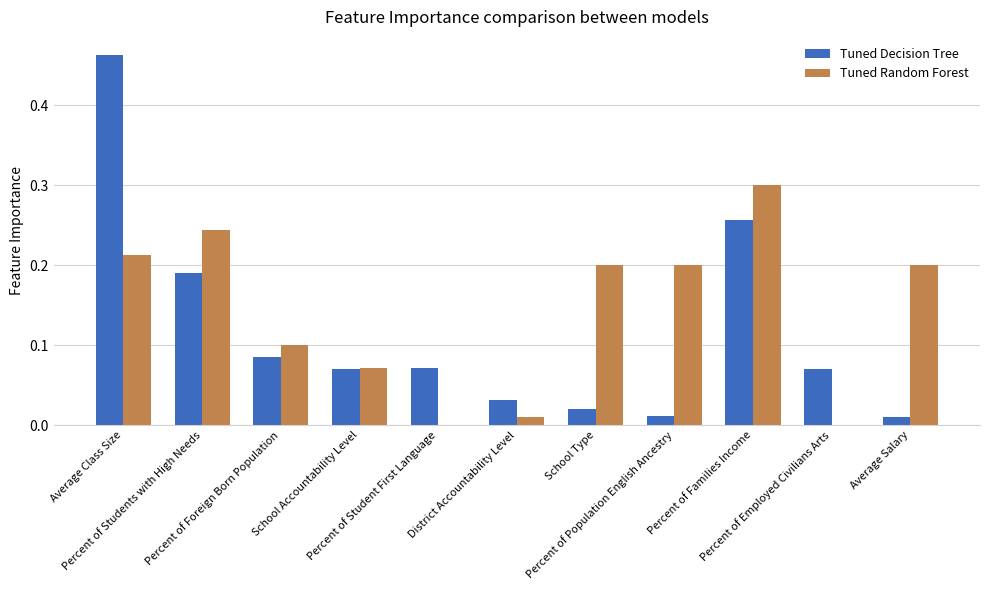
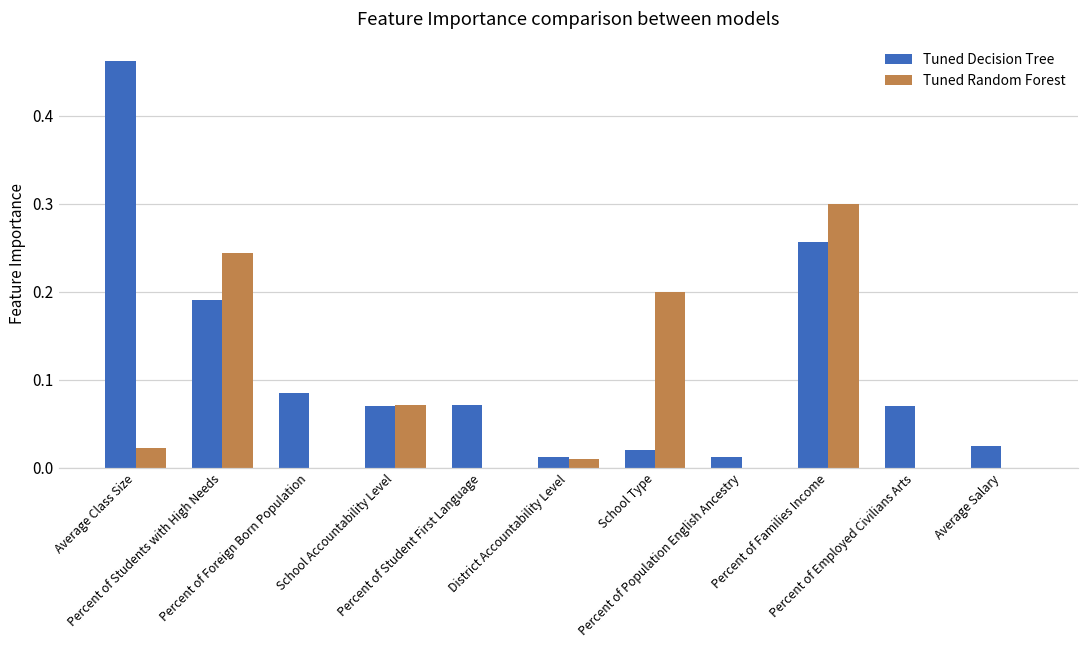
Tuned Random Forest, Average Class Size: 0.21 -> 0.02
Tuned Random Forest, Percent of Foreign Born Population: 0.1 -> 0.0
Tuned Decision Tree, District Accountability Level: 0.03 -> 0.01
Tuned Random Forest, Percent of Population English Ancestry: 0.2 -> 0.0
Tuned Decision Tree, Average Salary: 0.01 -> 0.02
Tuned Random Forest, Average Salary: 0.2 -> 0.0
